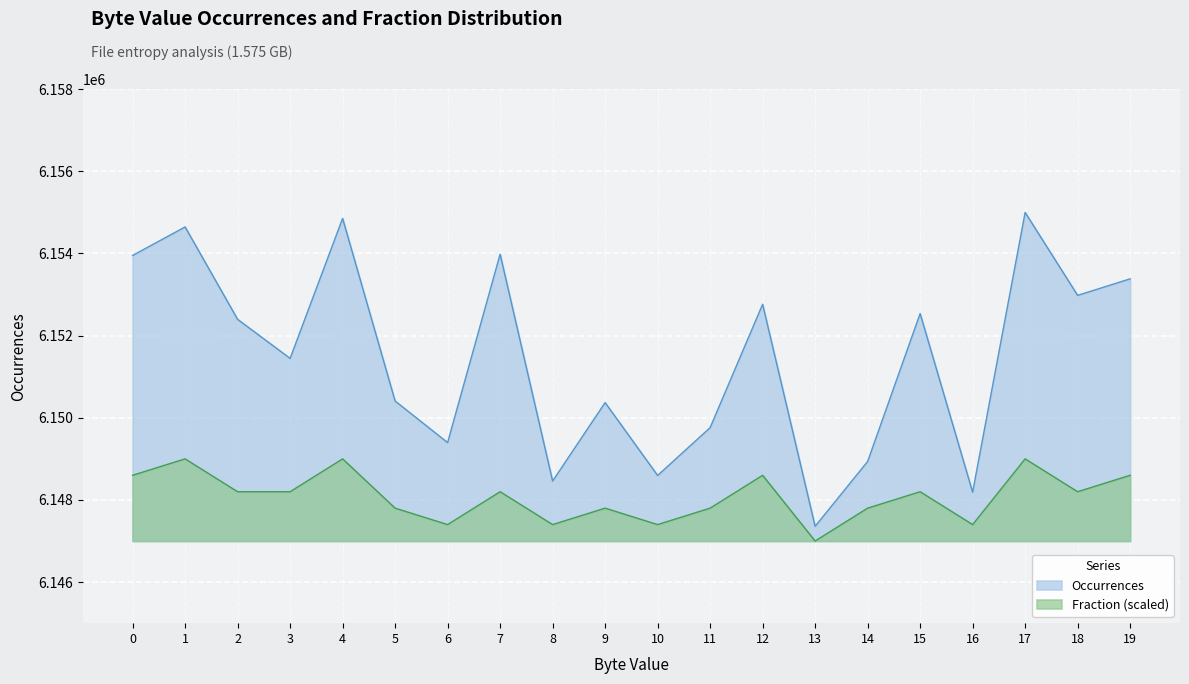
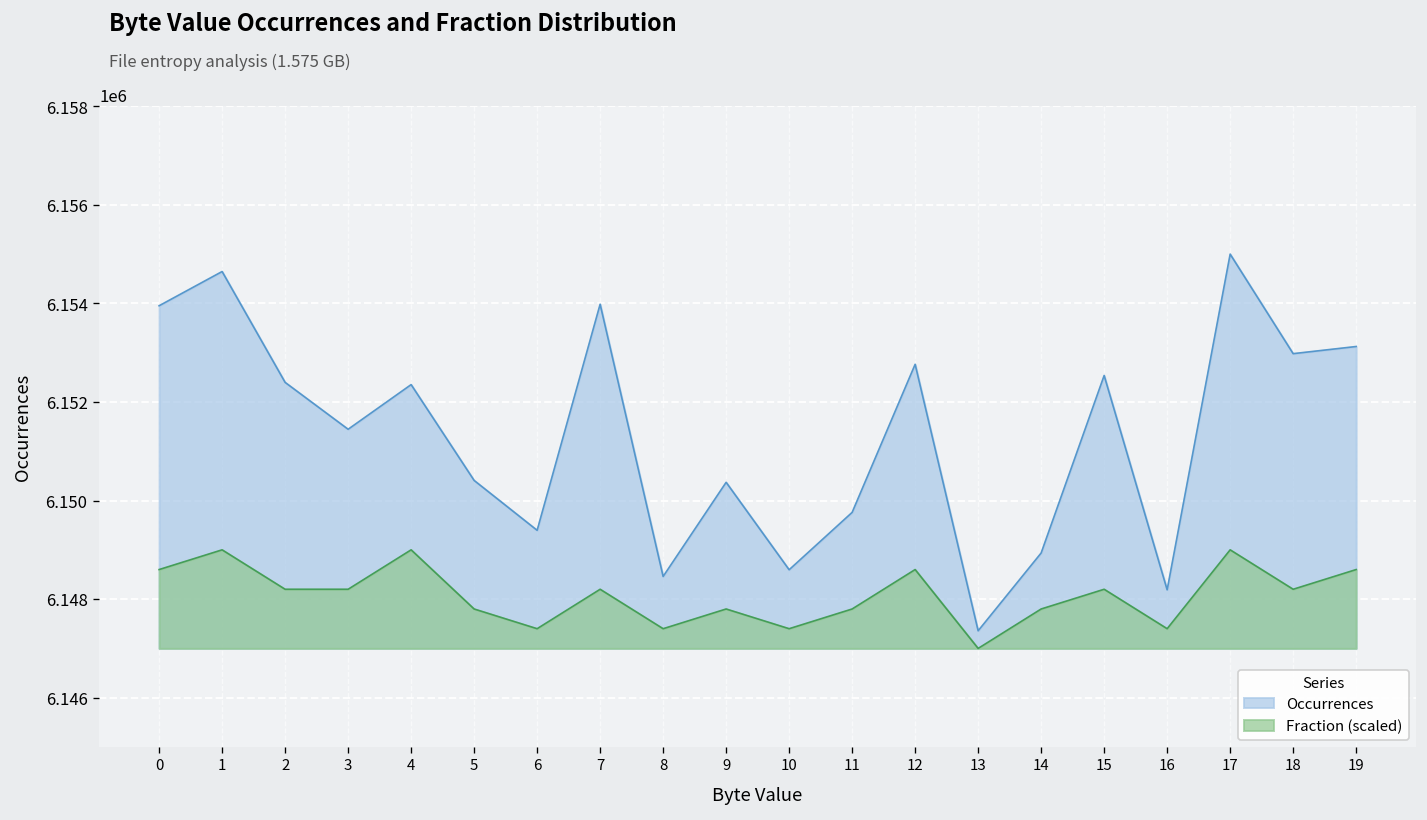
Occurrences, 4: 6154900 -> 6152400
Occurrences, 19: 6153400 -> 6153100
